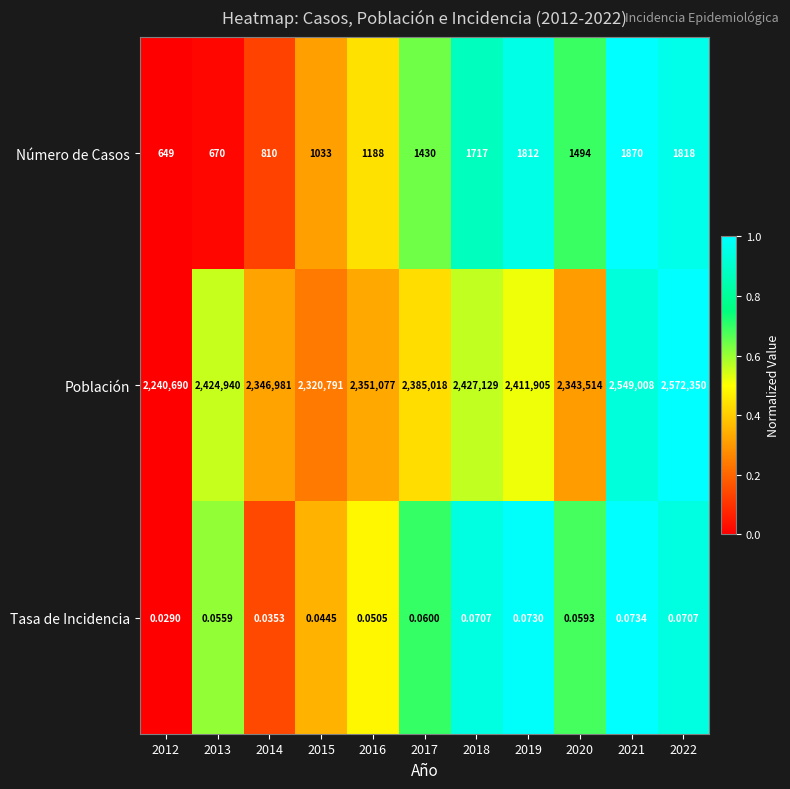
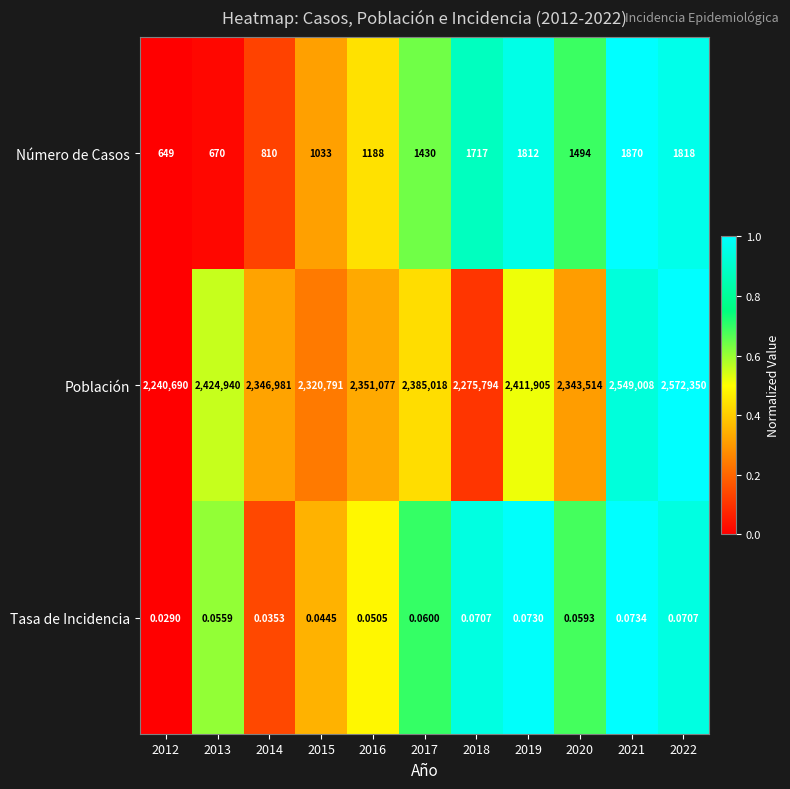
Población, 2018: 2,427,129 -> 2,275,794
